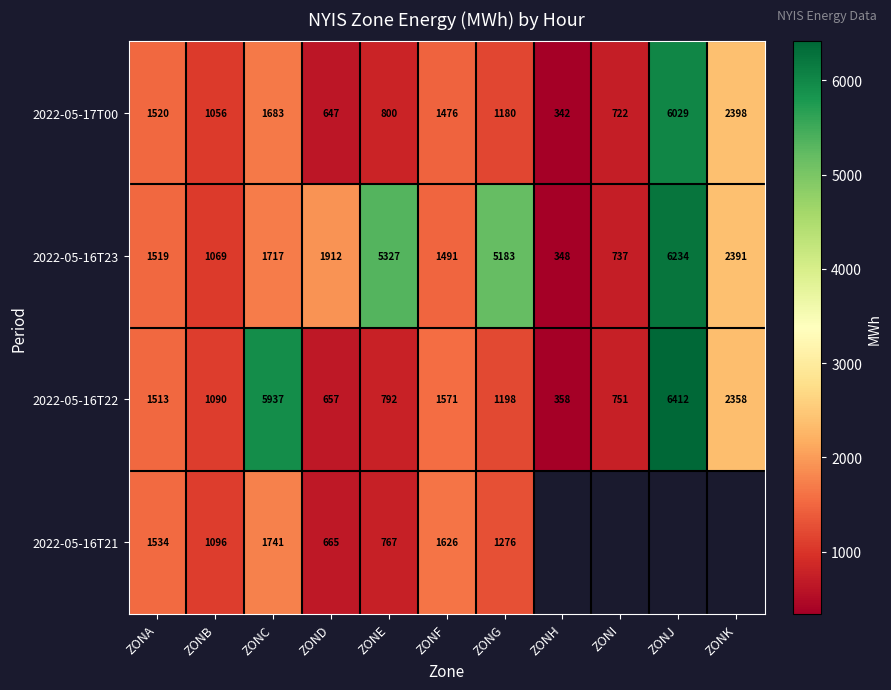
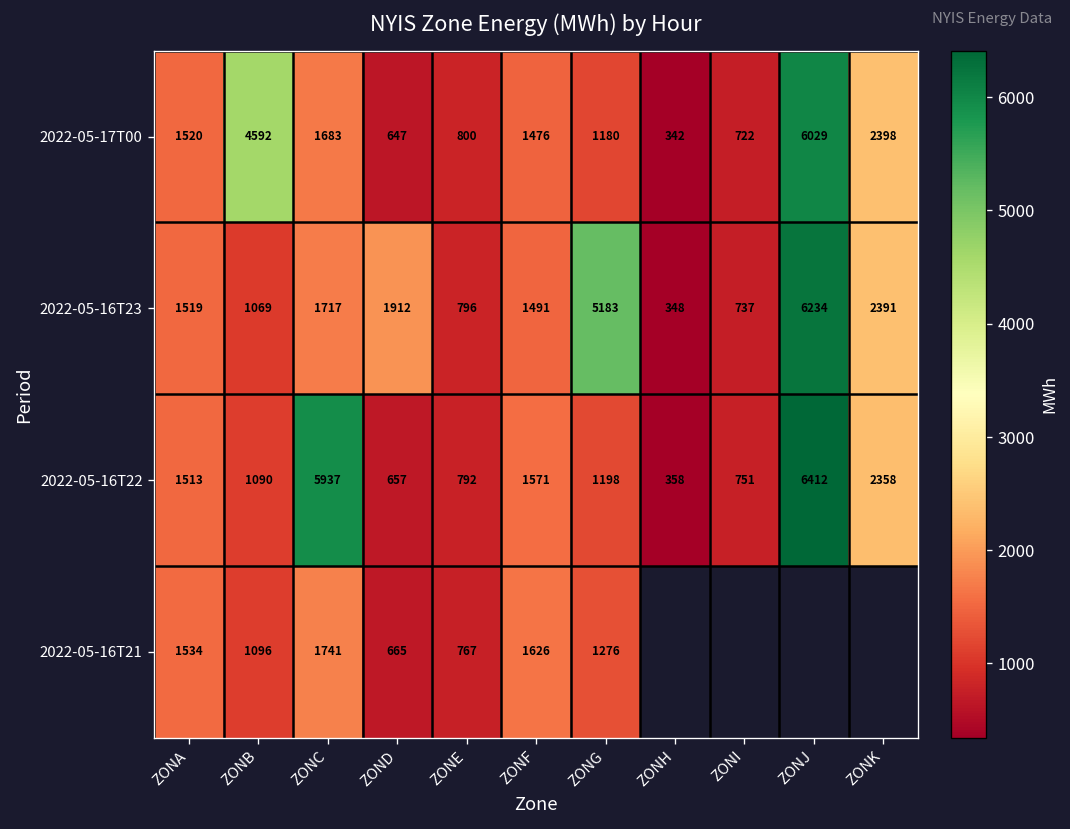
2022-05-17T00, ZONB: 1056 -> 4592
2022-05-16T23, ZONE: 5327 -> 796
